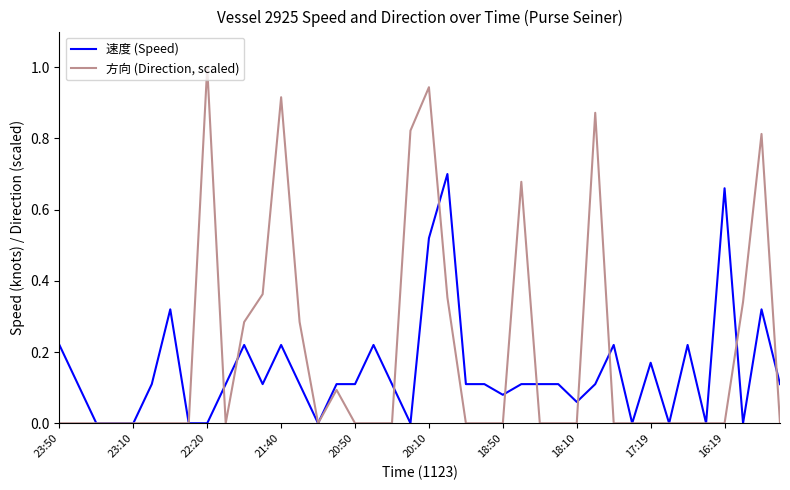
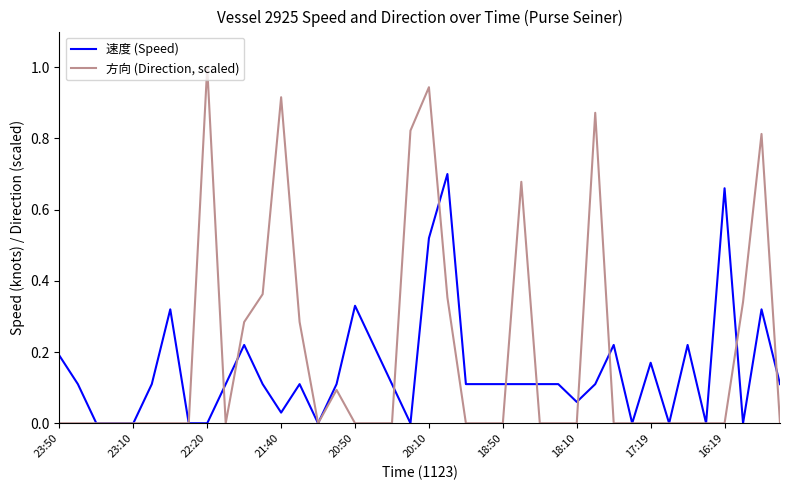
速度 (Speed), 23:50: 0.22 -> 0.19
速度 (Speed), 21:40: 0.22 -> 0.03
速度 (Speed), 20:50: 0.11 -> 0.33
速度 (Speed), 18:50: 0.08 -> 0.11
